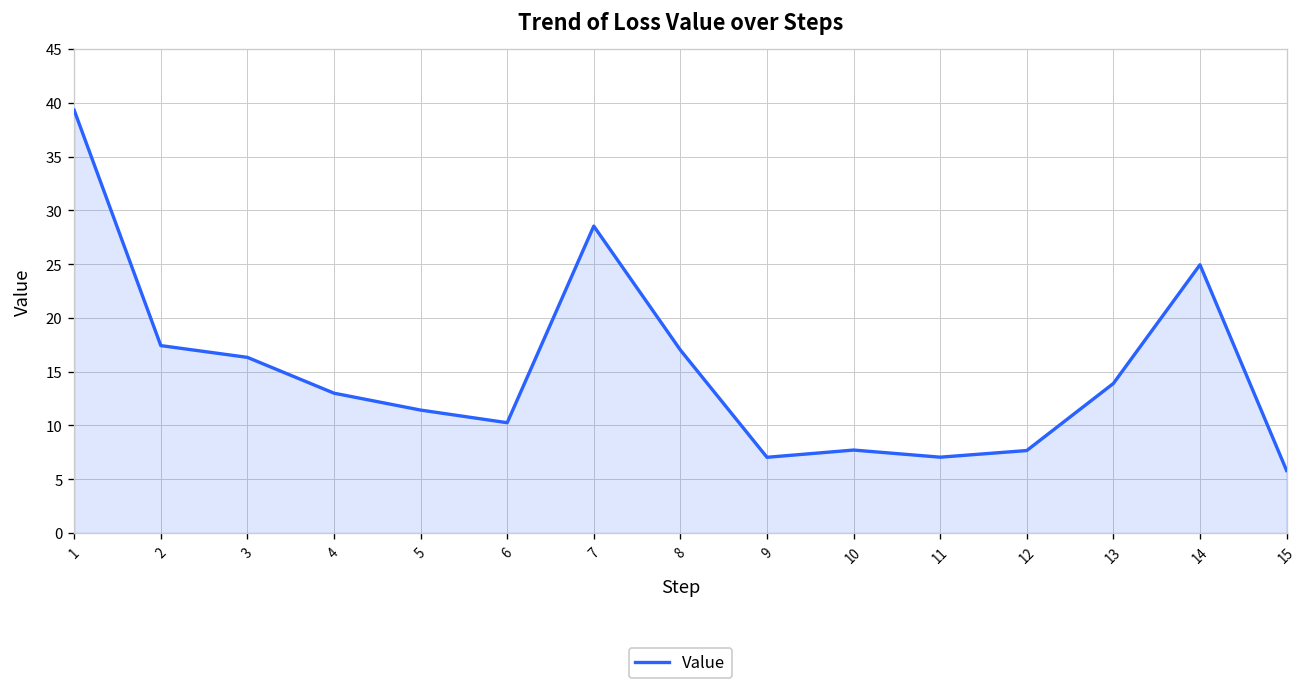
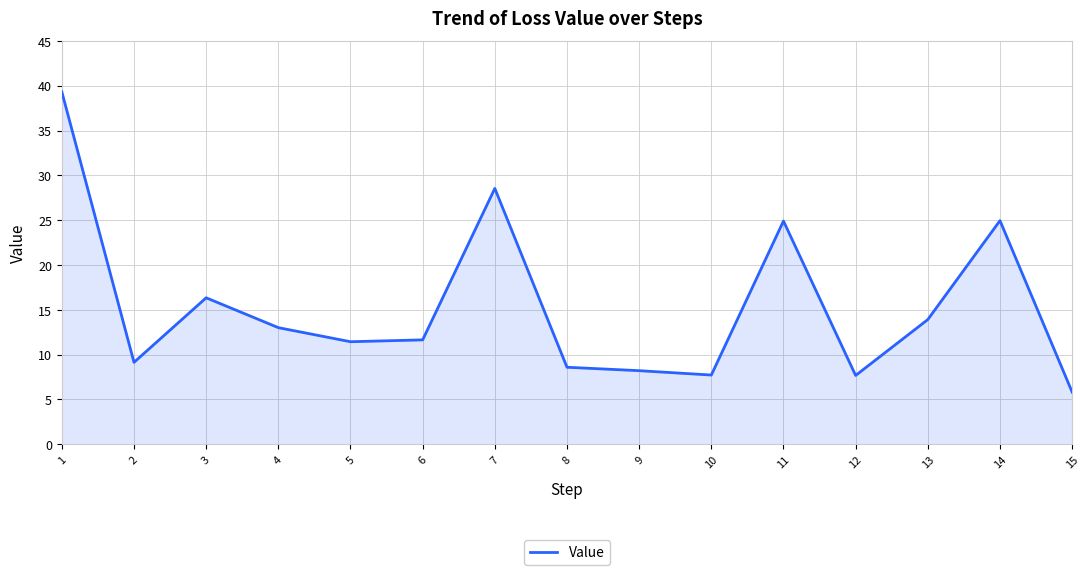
2: 17 -> 9
6: 10 -> 12
8: 17 -> 9
9: 7 -> 8
11: 7 -> 25
